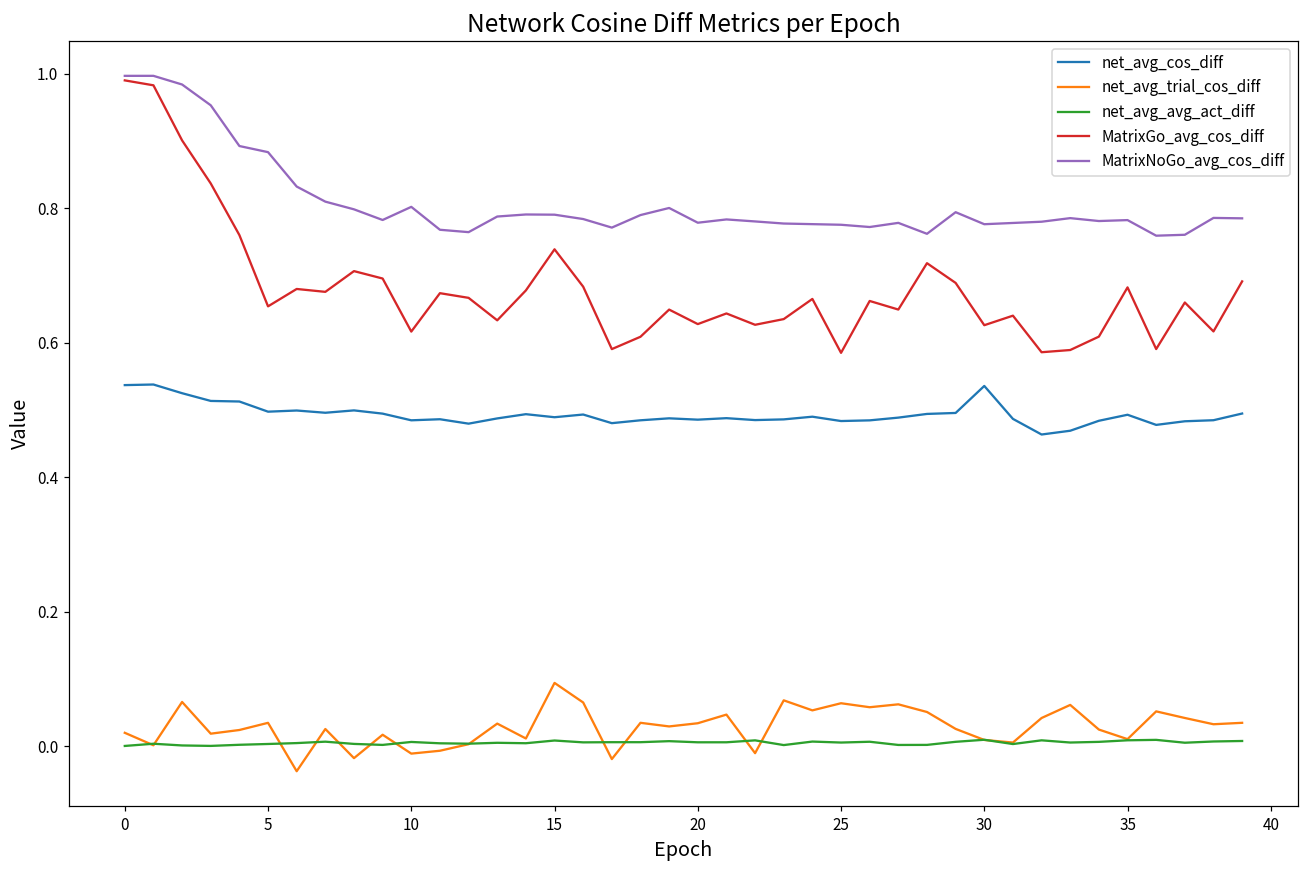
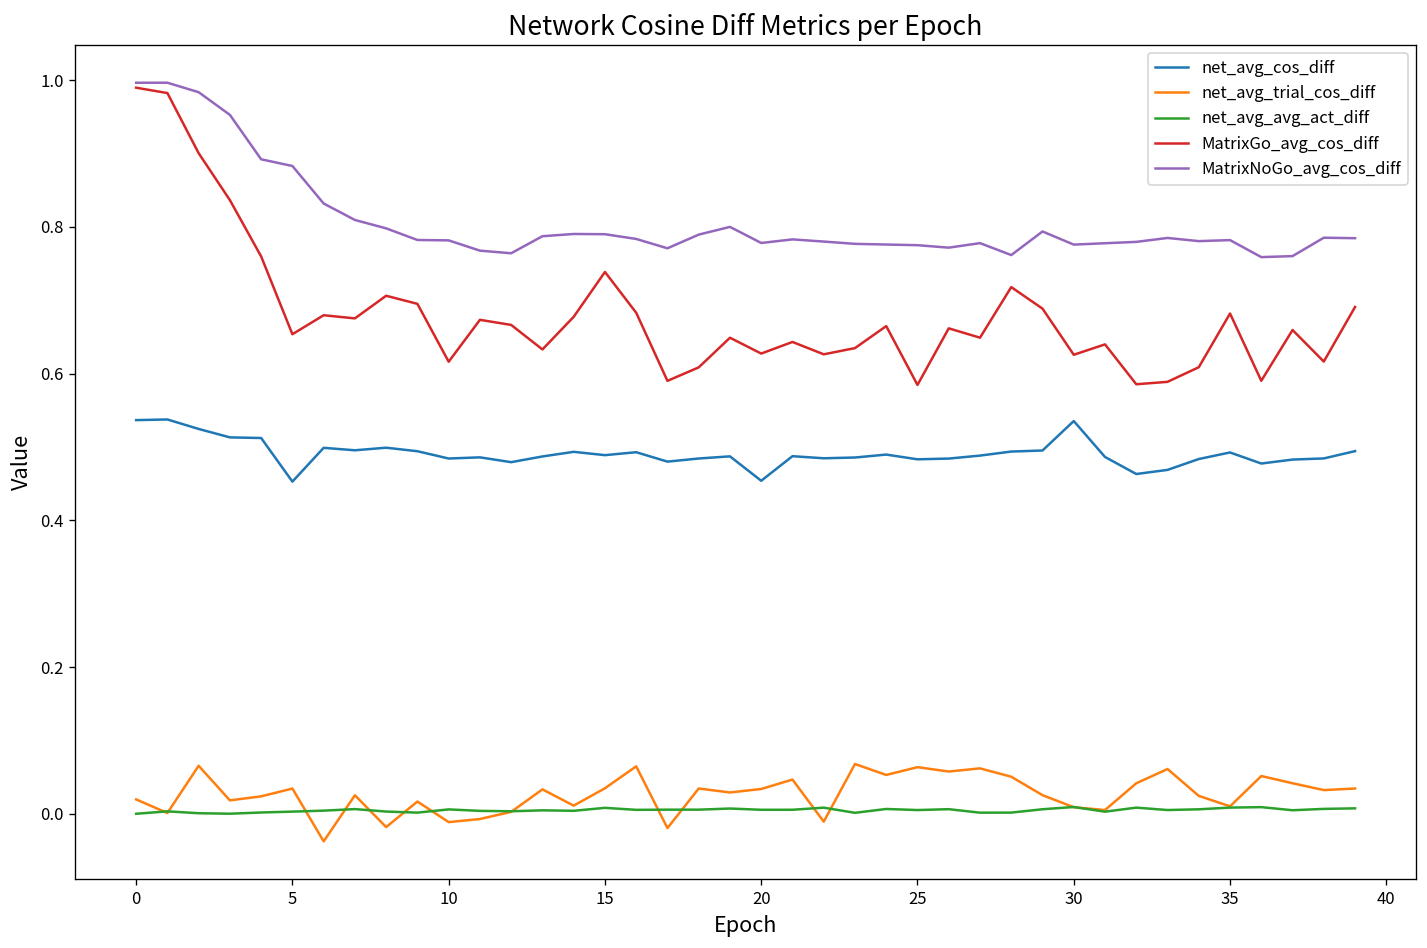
net_avg_cos_diff, 5: 0.50 -> 0.45
MatrixNoGo_avg_cos_diff, 10: 0.80 -> 0.78
net_avg_trial_cos_diff, 15: 0.09 -> 0.03
net_avg_cos_diff, 20: 0.49 -> 0.45
